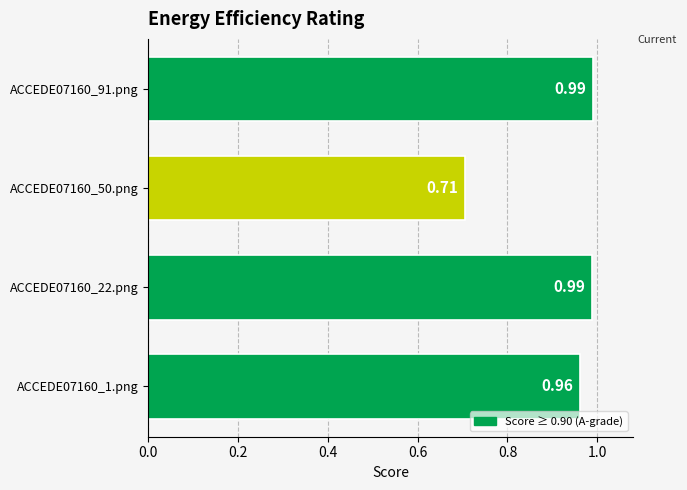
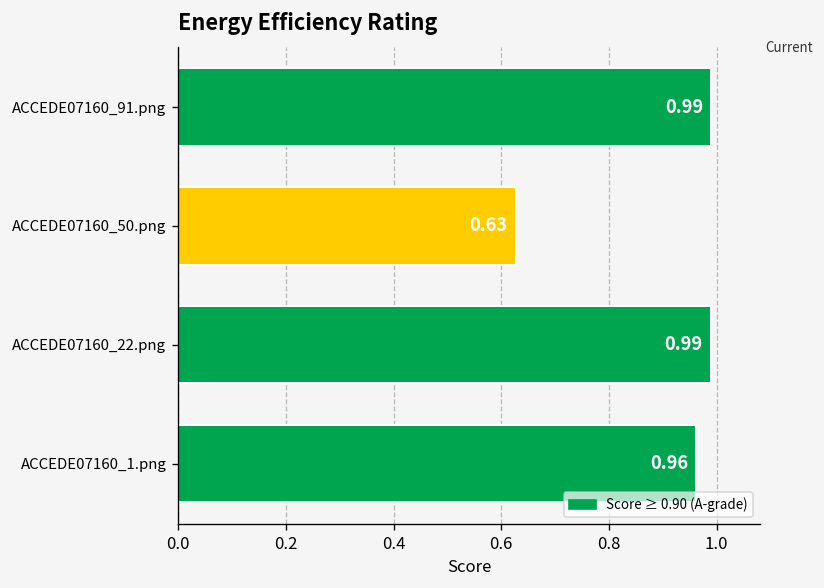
ACCEDE07160_50.png: 0.71 -> 0.63
